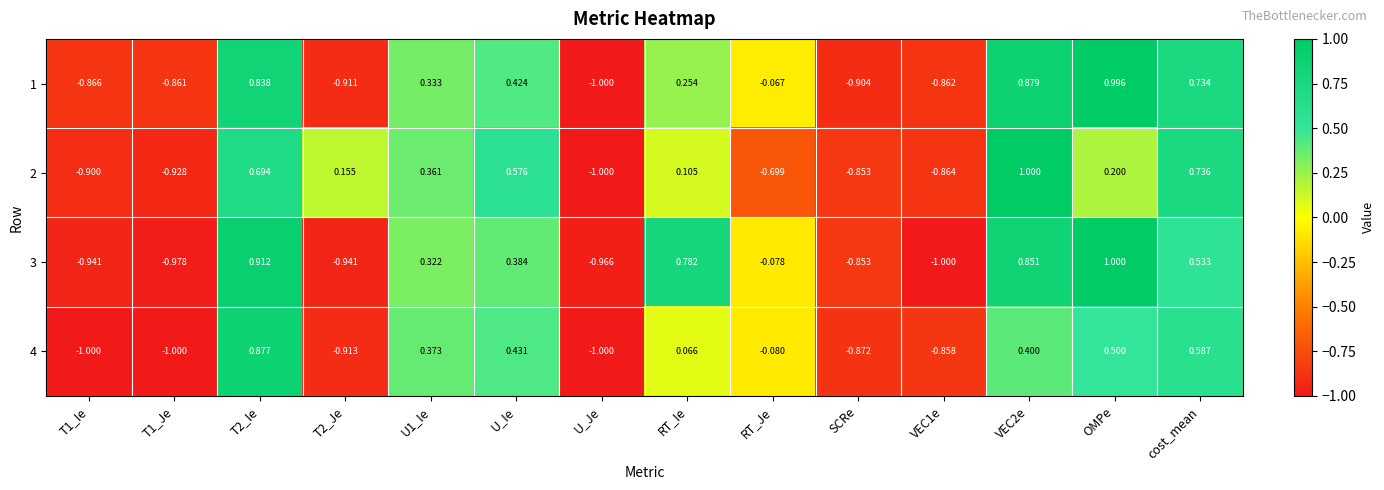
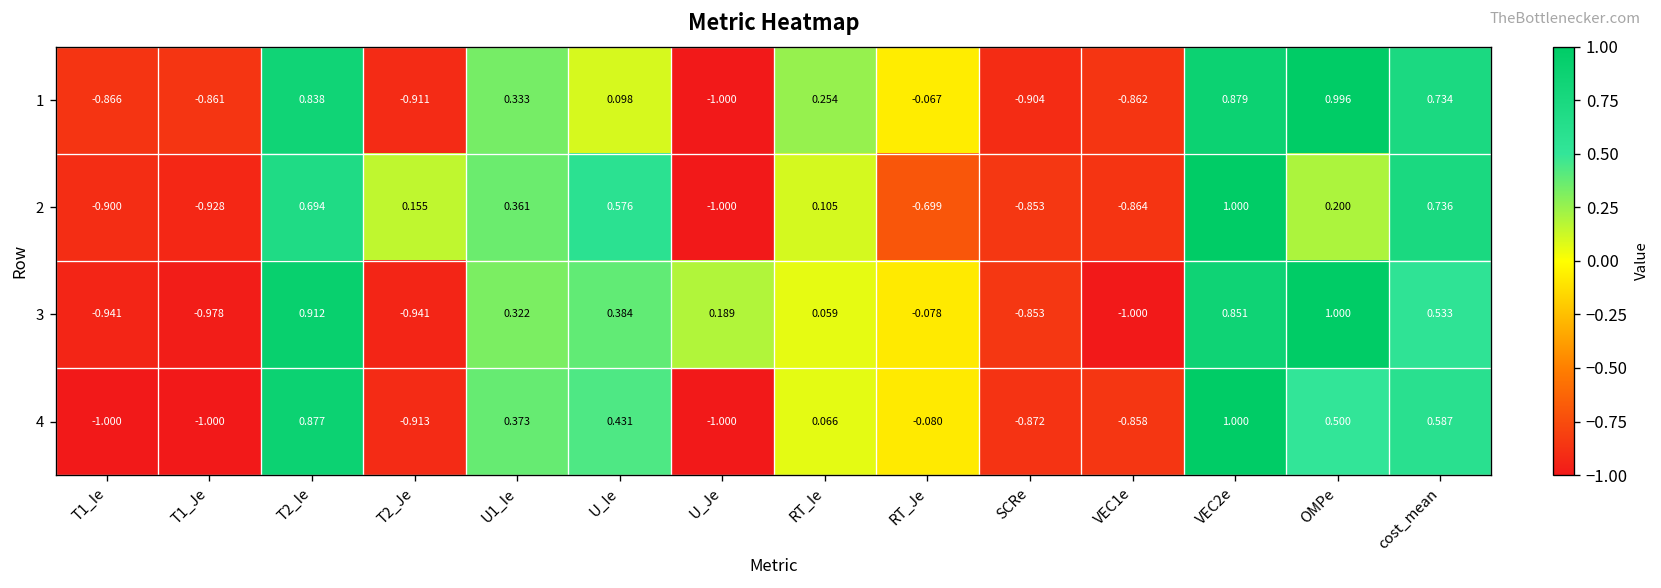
1, U_Ie: 0.424 -> 0.098
3, U_Je: -0.966 -> 0.189
3, RT_Ie: 0.782 -> 0.059
4, VEC2e: 0.400 -> 1.000
